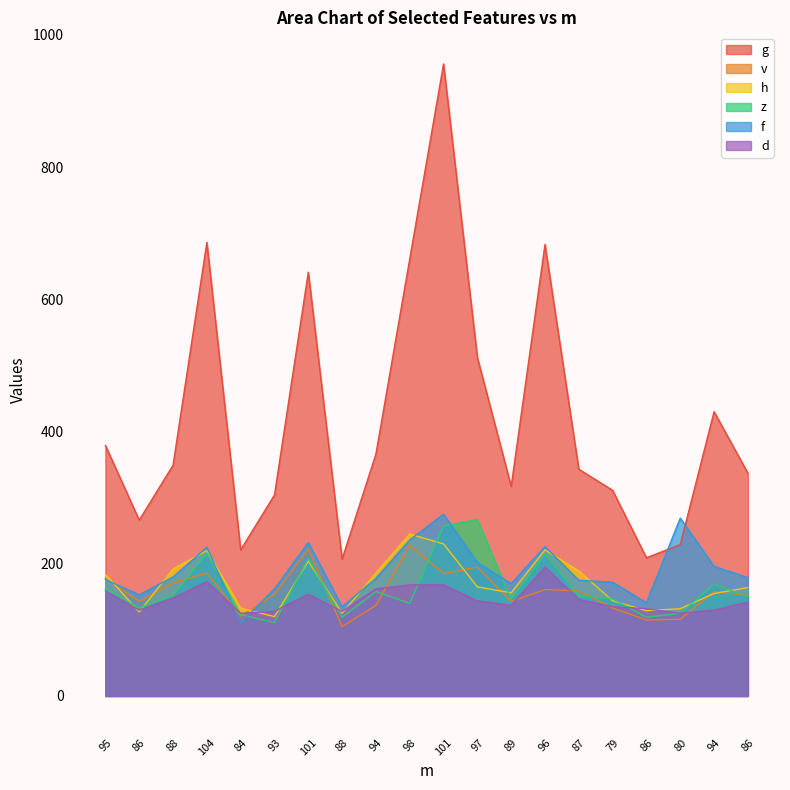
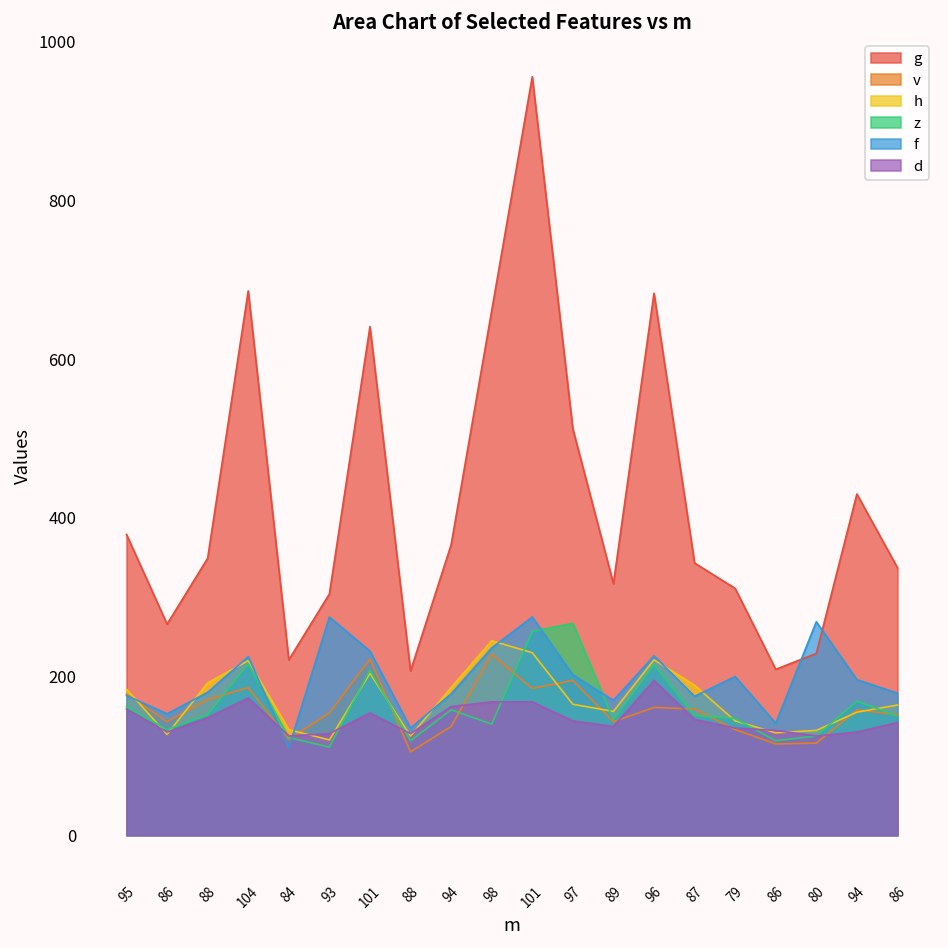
f, 93: 160 -> 280
f, 79: 170 -> 200
